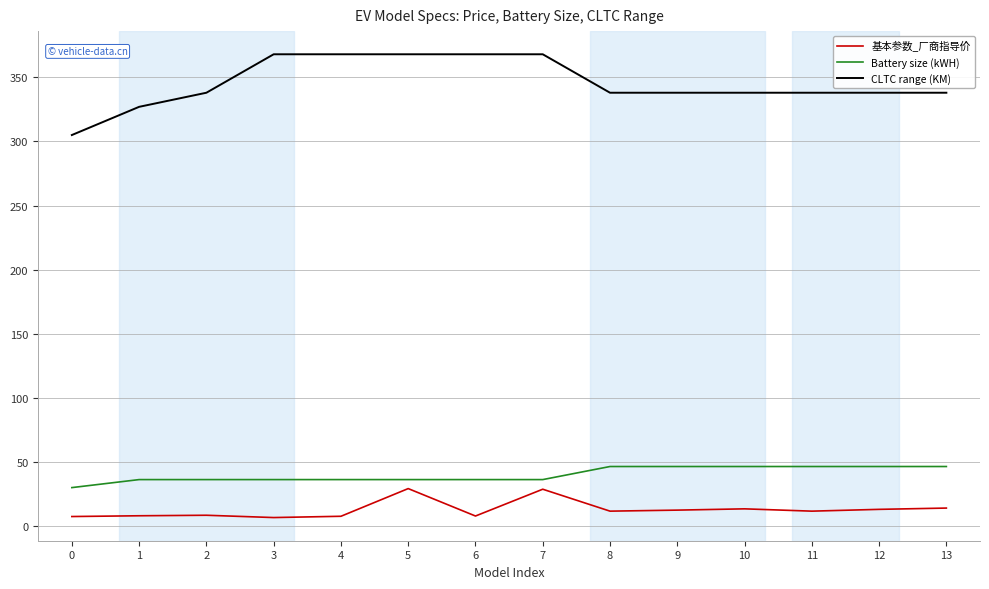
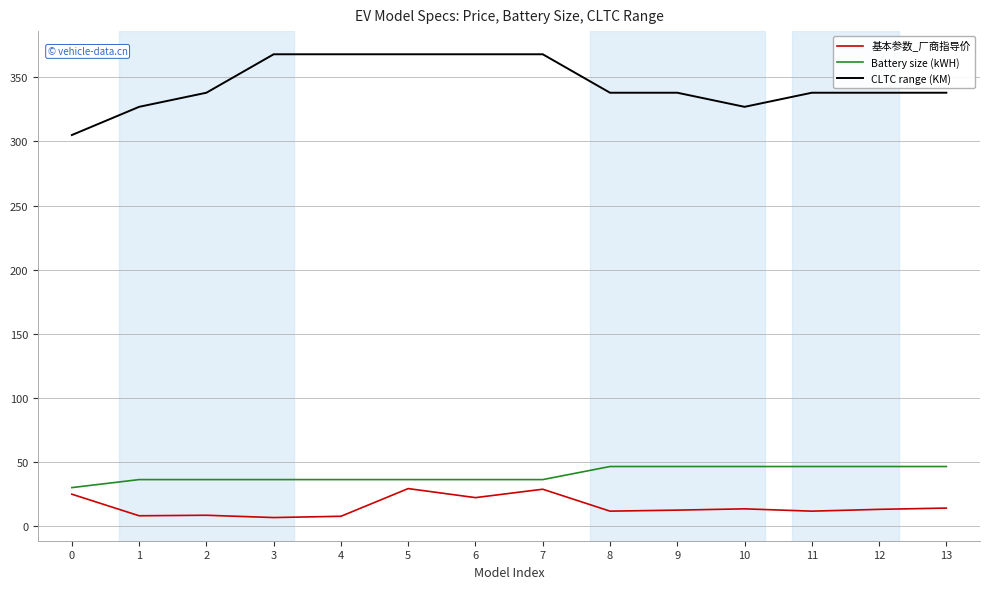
基本参数_厂商指导价, 0: 7 -> 25
基本参数_厂商指导价, 6: 8 -> 22
CLTC range (KM), 10: 338 -> 327
